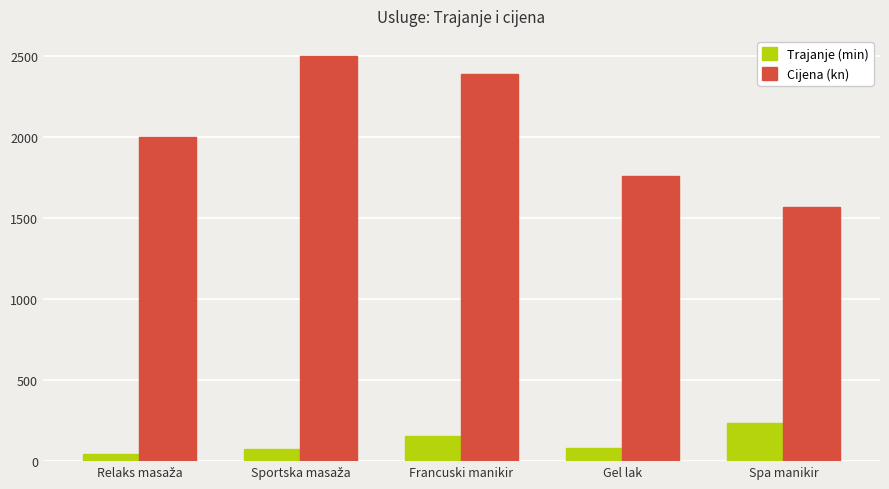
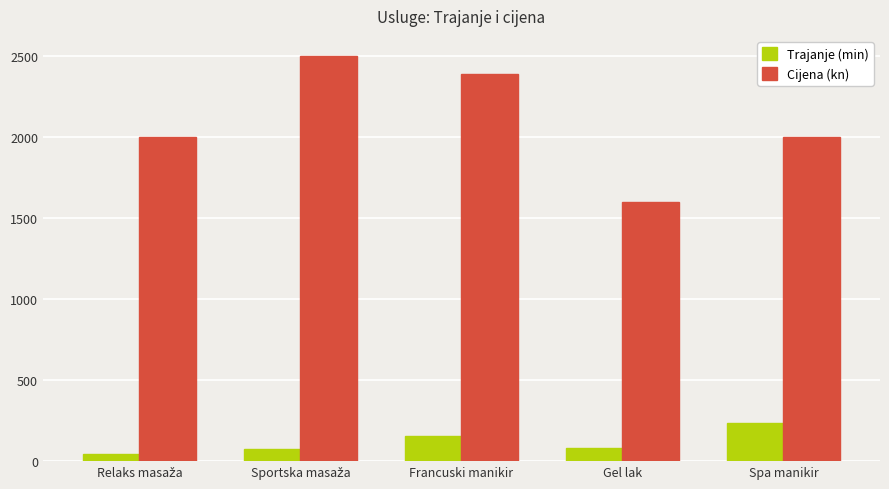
Cijena (kn), Gel lak: 1760 -> 1600
Cijena (kn), Spa manikir: 1570 -> 2000
